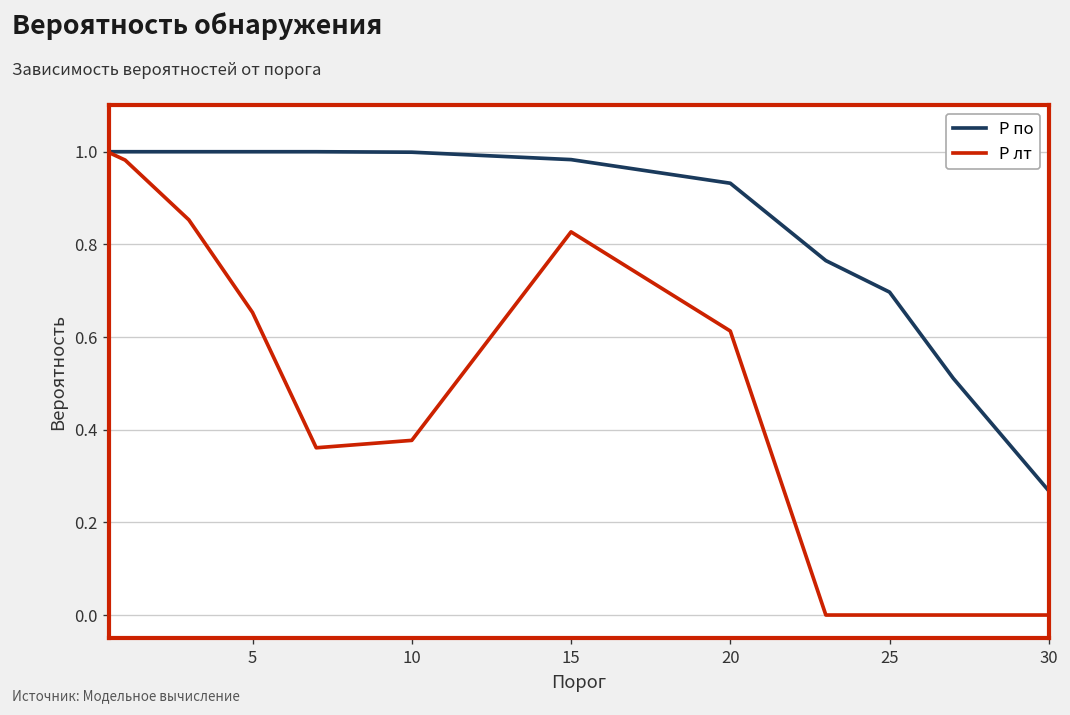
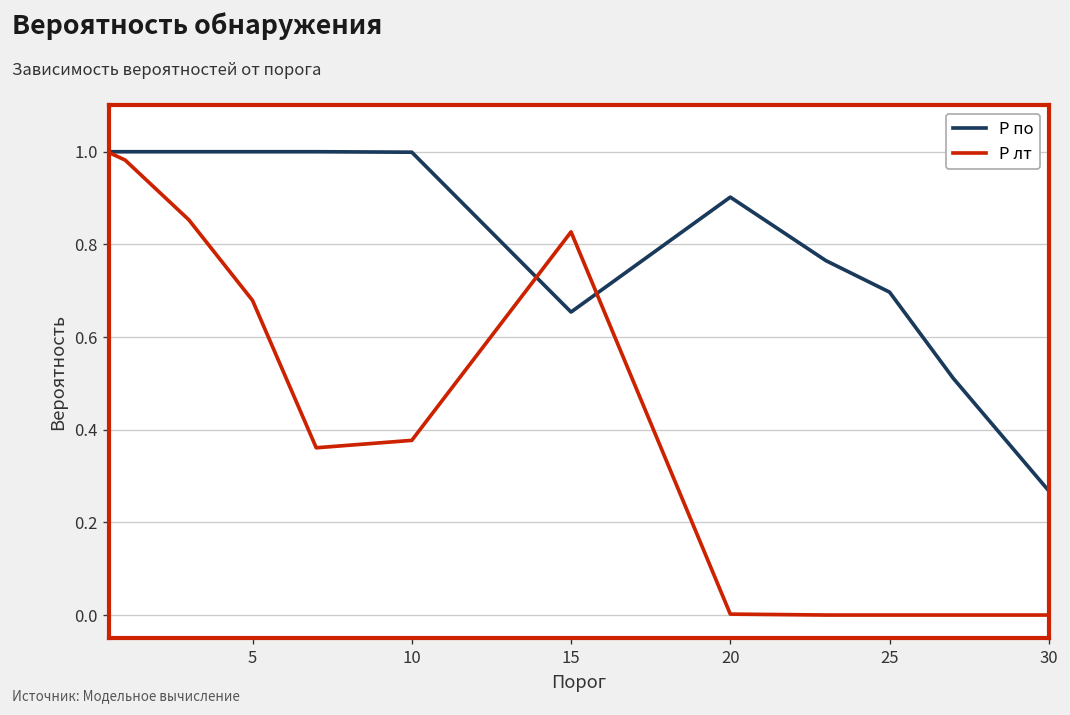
P лт, 5: 0.65 -> 0.68
P по, 15: 0.98 -> 0.65
P по, 20: 0.93 -> 0.90
P лт, 20: 0.61 -> 0.00
